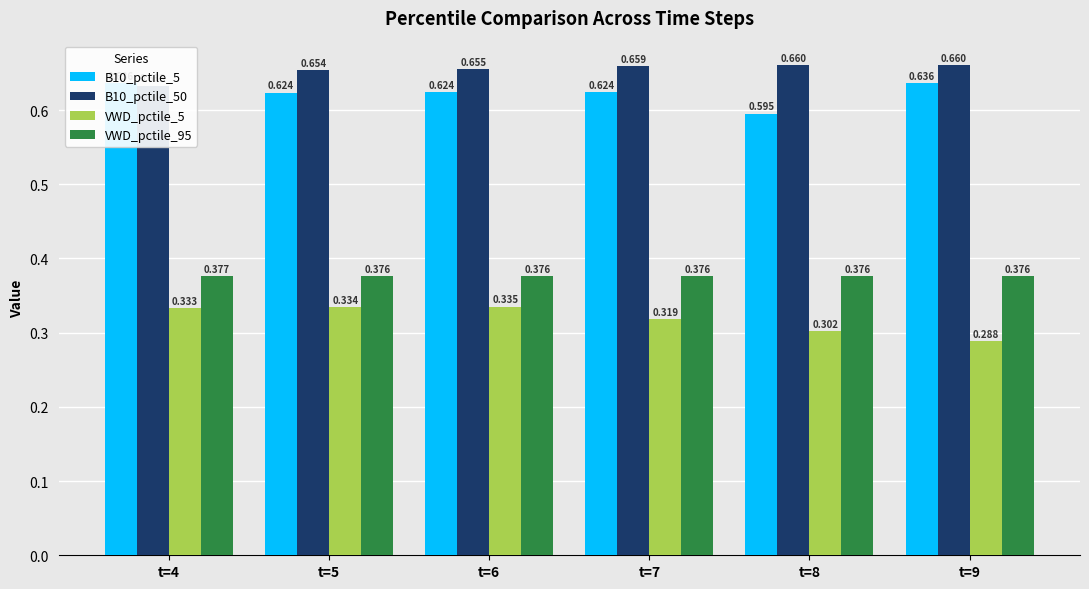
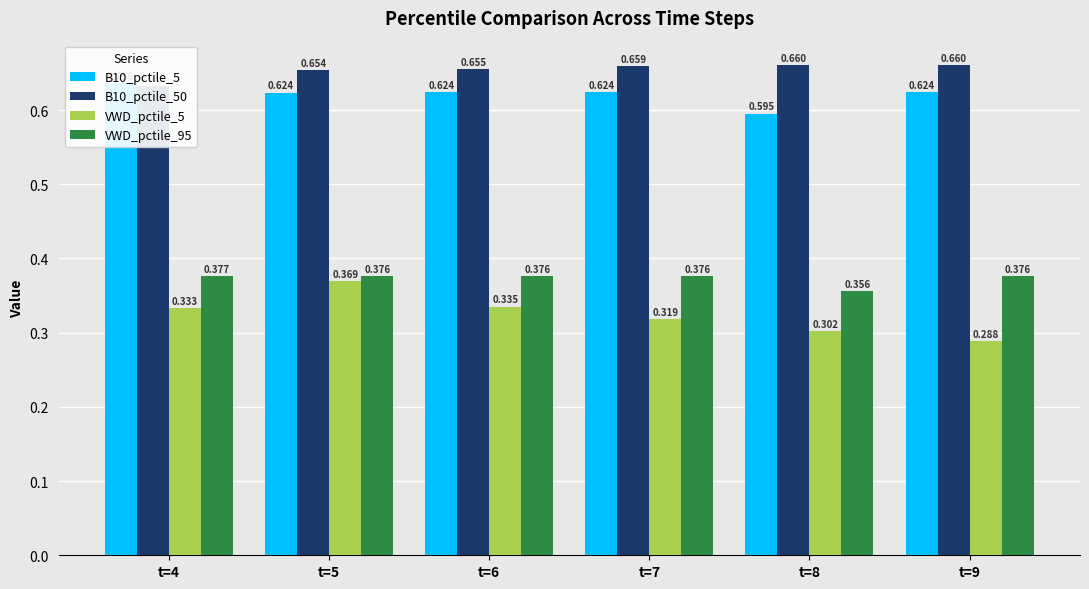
VWD_pctile_5, t=5: 0.334 -> 0.369
VWD_pctile_95, t=8: 0.376 -> 0.356
B10_pctile_5, t=9: 0.636 -> 0.624
